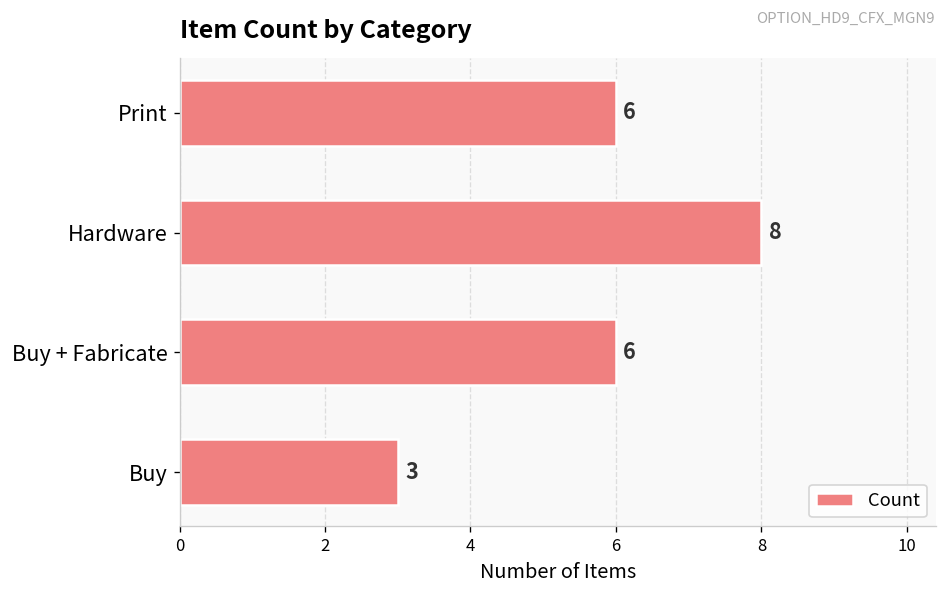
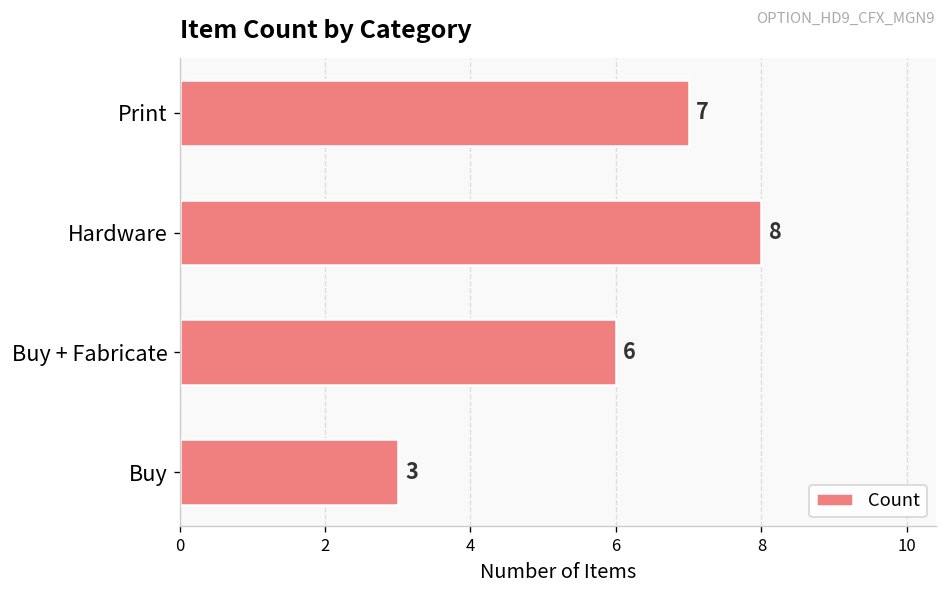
Print: 6 -> 7
